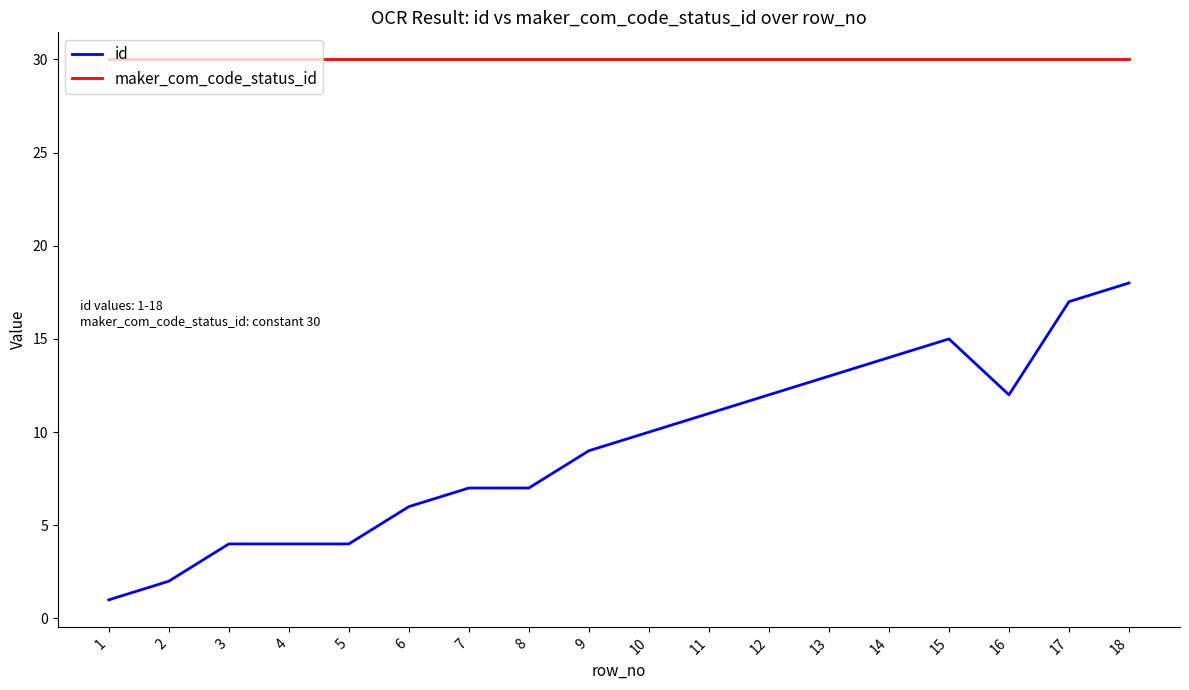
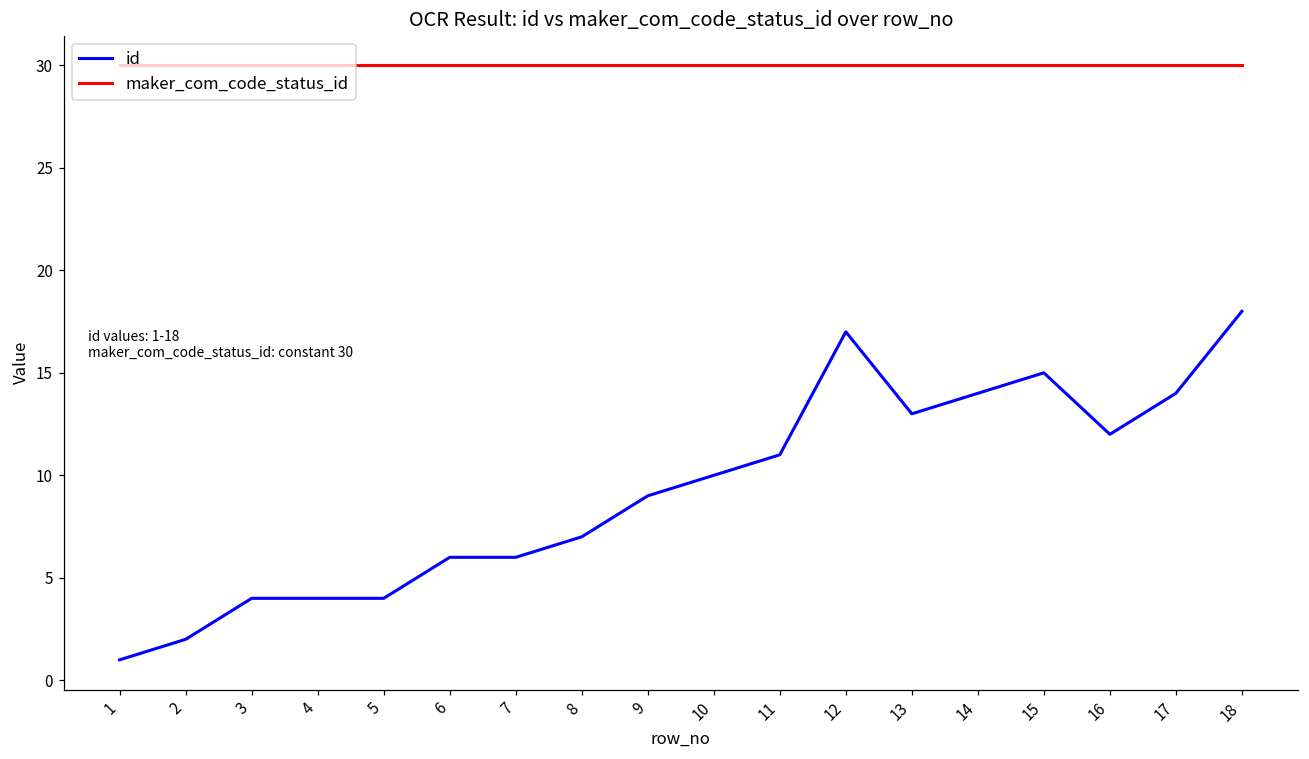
id, 7: 7 -> 6
id, 12: 12 -> 17
id, 17: 17 -> 14
